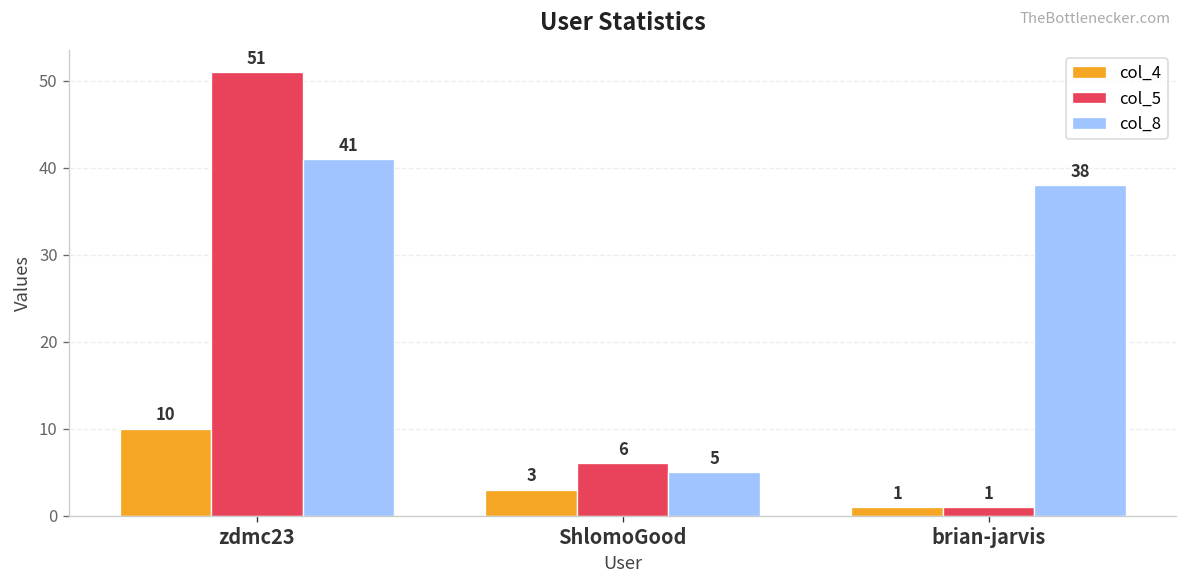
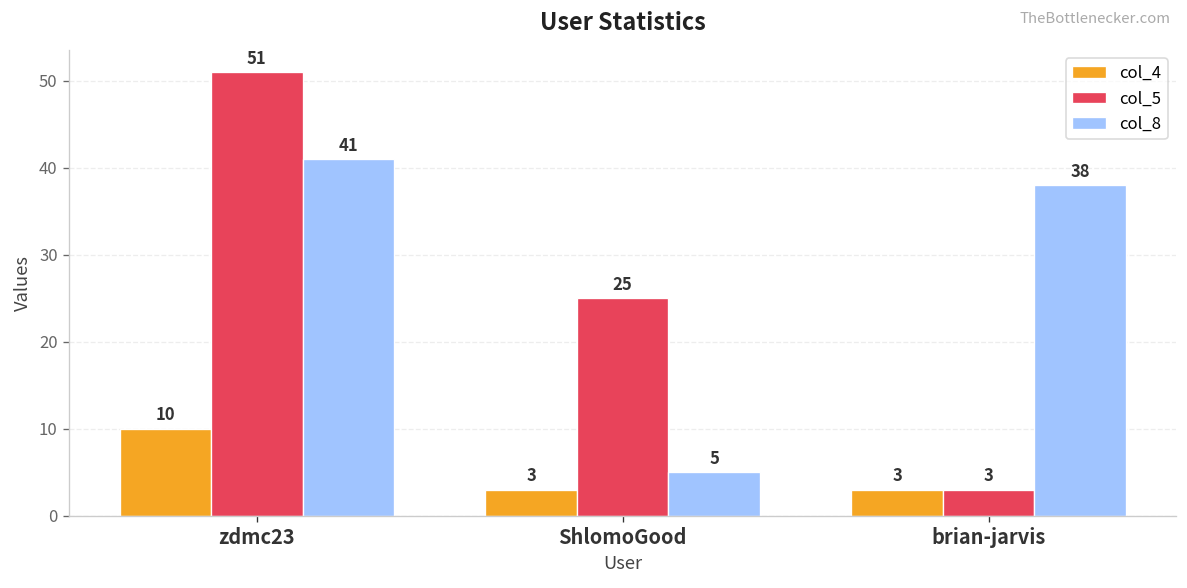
col_5, ShlomoGood: 6 -> 25
col_4, brian-jarvis: 1 -> 3
col_5, brian-jarvis: 1 -> 3
